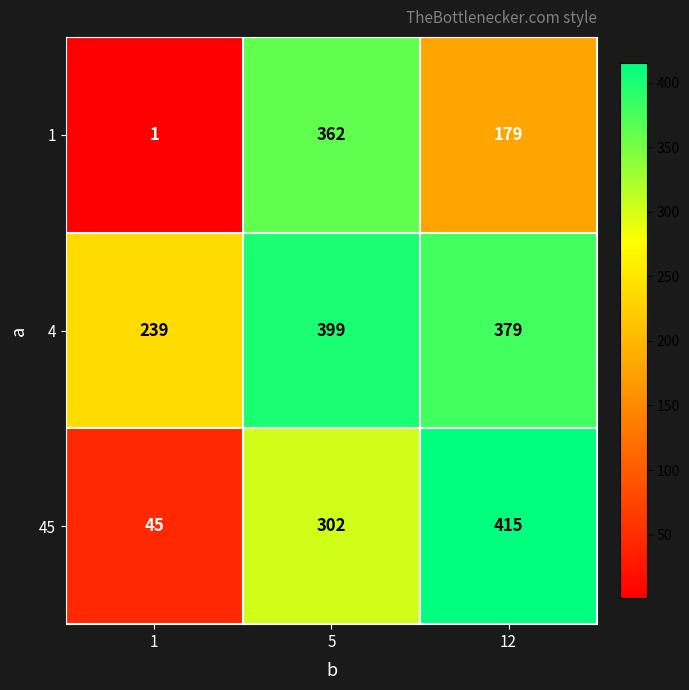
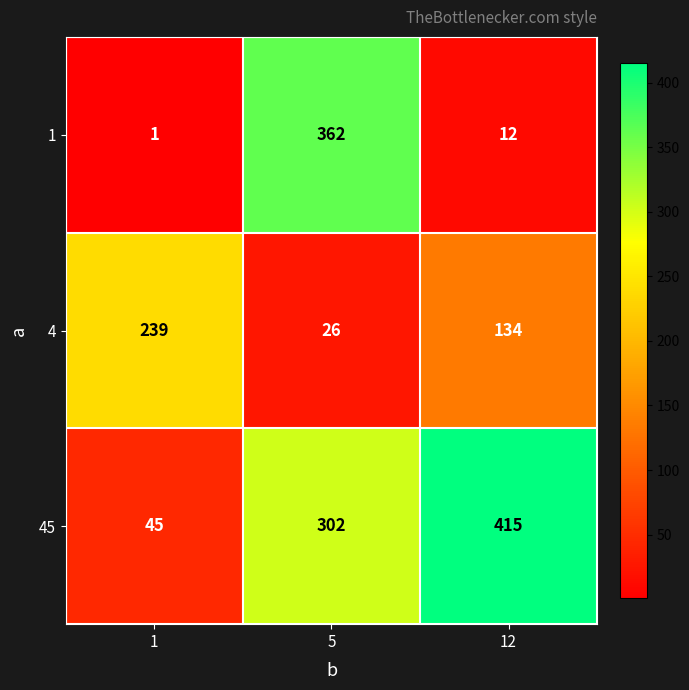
1, 12: 179 -> 12
4, 5: 399 -> 26
4, 12: 379 -> 134
